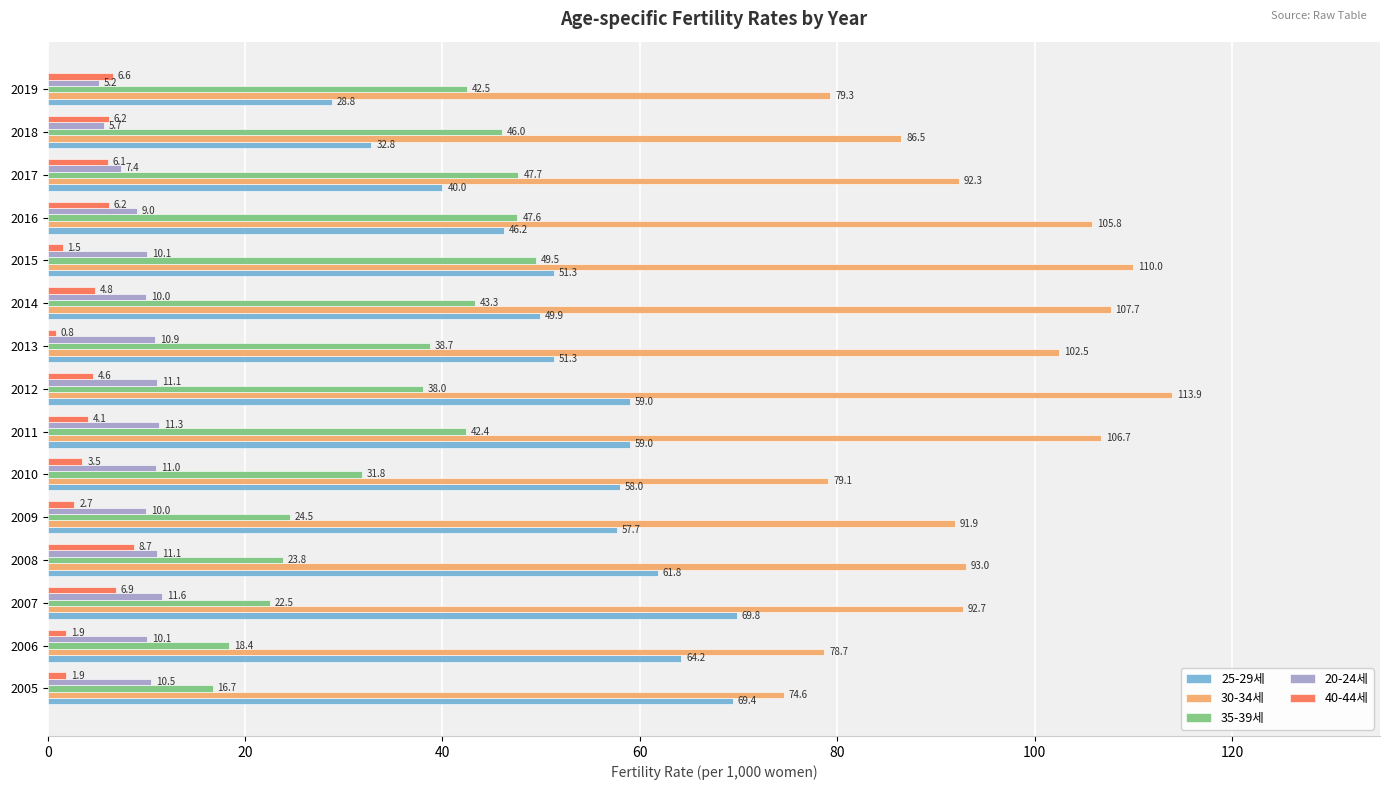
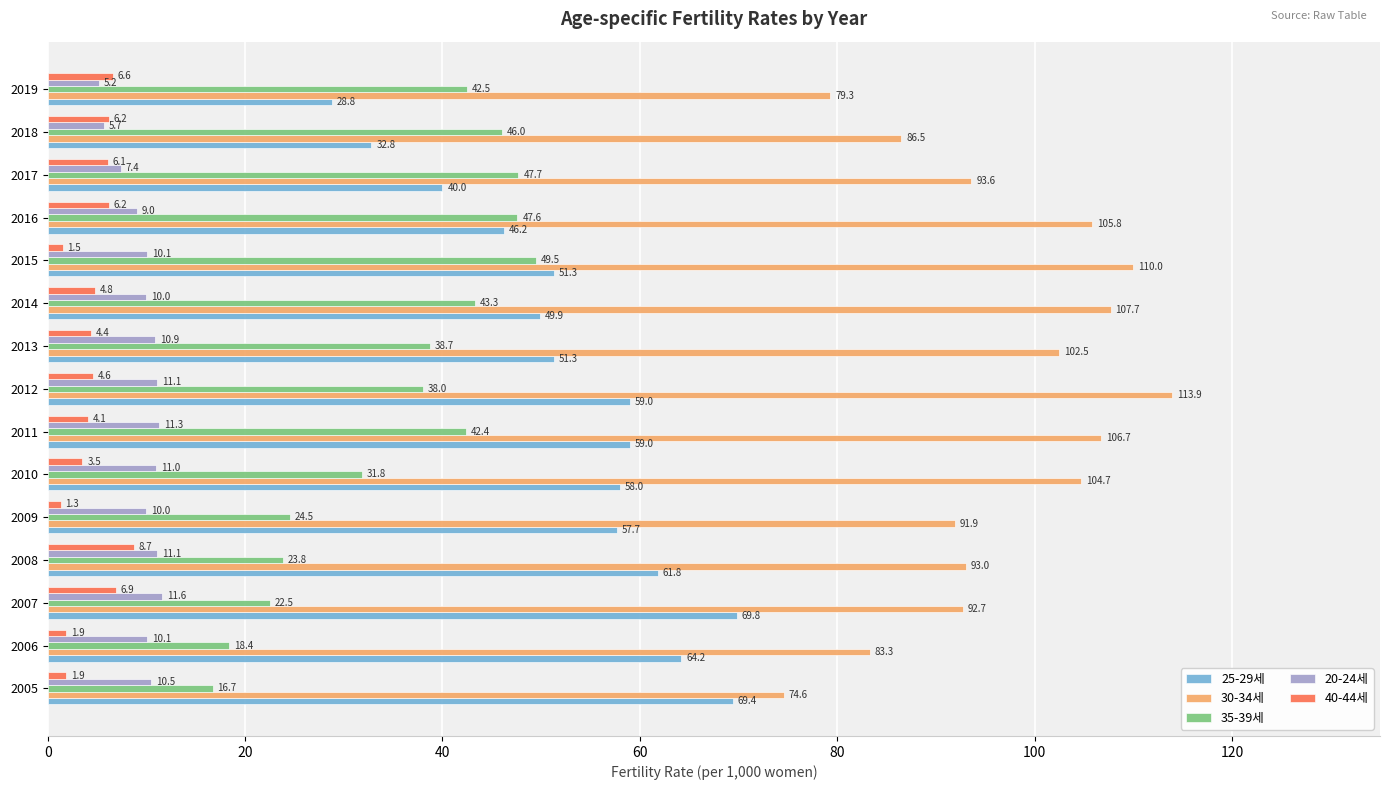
30-34세, 2017: 92.3 -> 93.6
40-44세, 2013: 0.8 -> 4.4
30-34세, 2010: 79.1 -> 104.7
40-44세, 2009: 2.7 -> 1.3
30-34세, 2006: 78.7 -> 83.3
